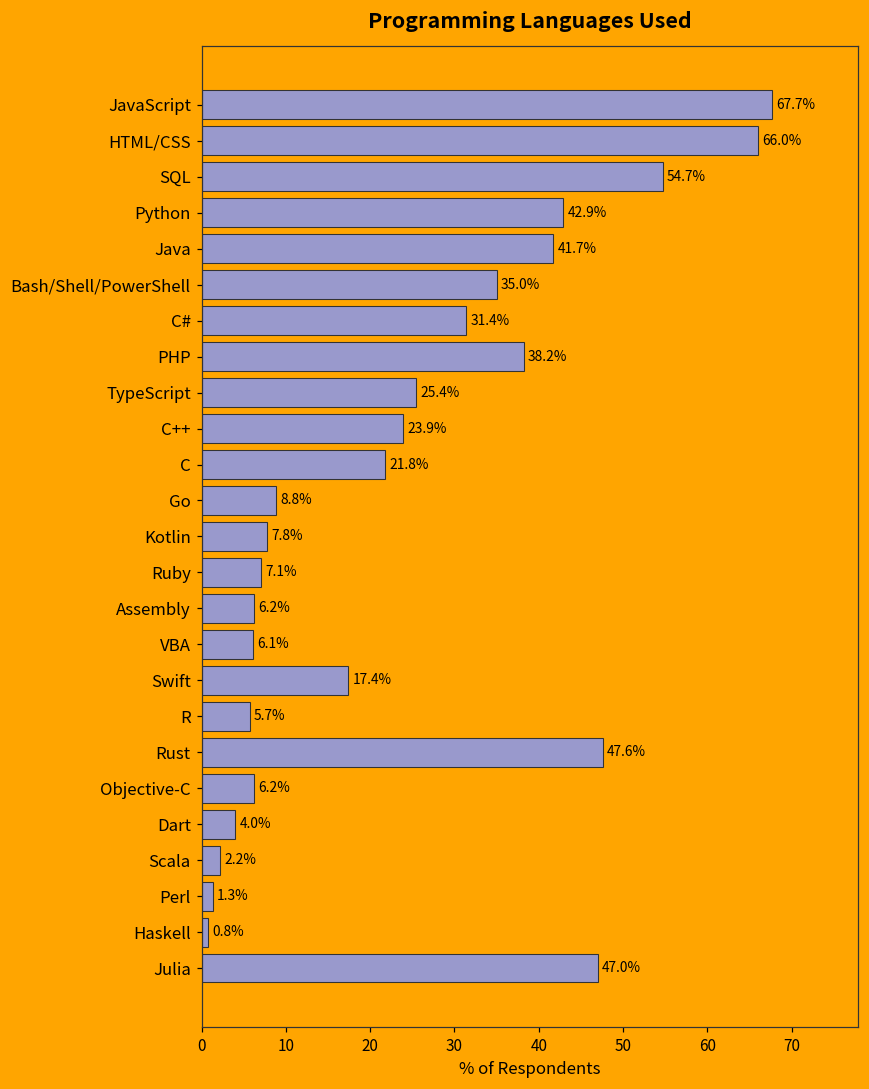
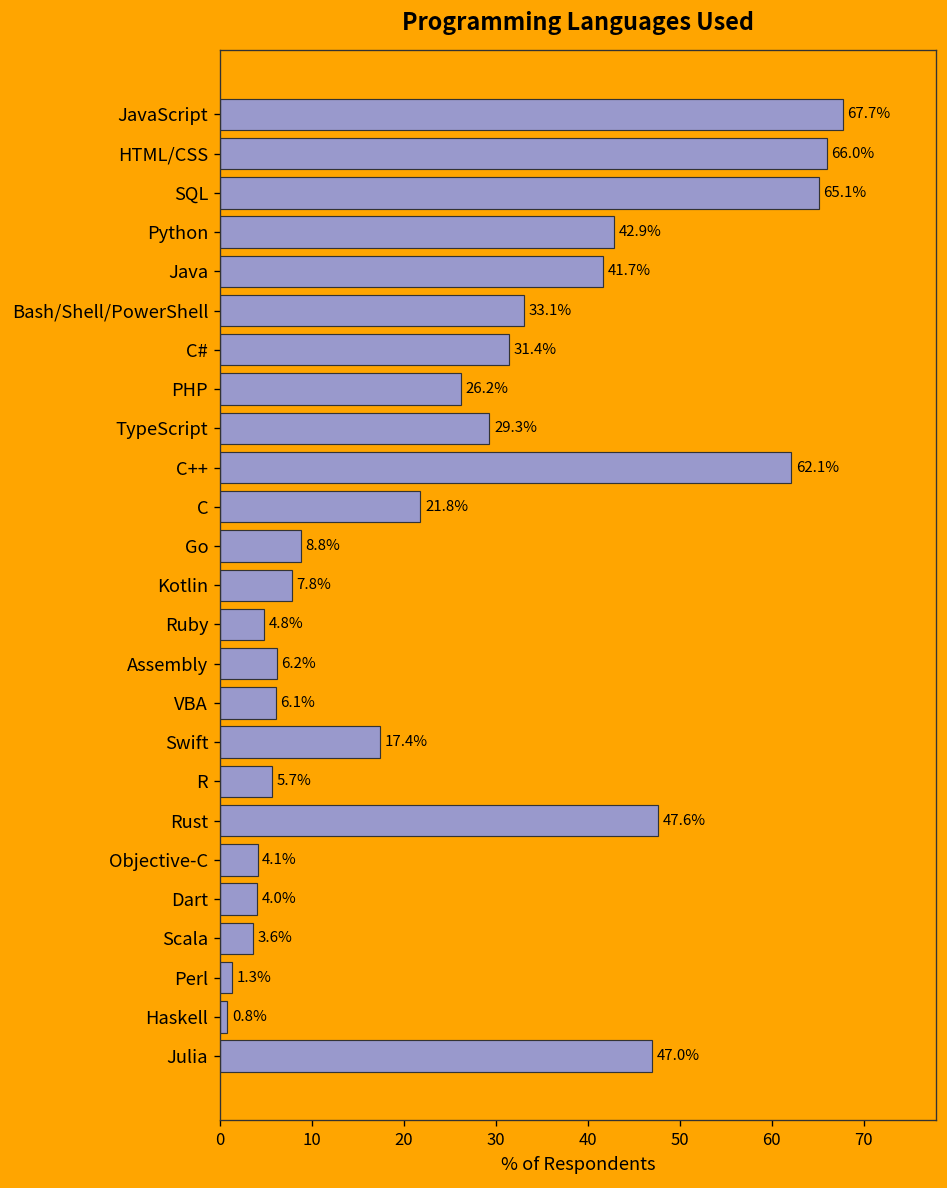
SQL: 54.7% -> 65.1%
Bash/Shell/PowerShell: 35.0% -> 33.1%
PHP: 38.2% -> 26.2%
TypeScript: 25.4% -> 29.3%
C++: 23.9% -> 62.1%
Ruby: 7.1% -> 4.8%
Objective-C: 6.2% -> 4.1%
Scala: 2.2% -> 3.6%
